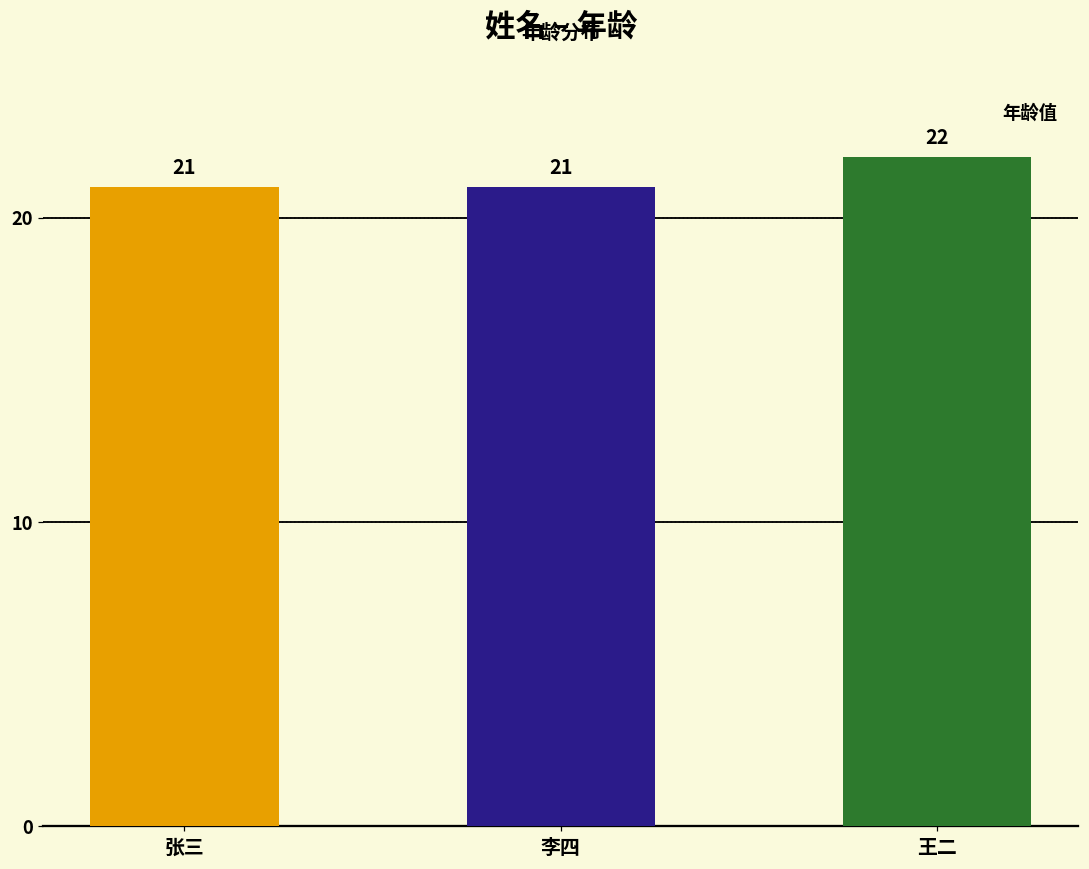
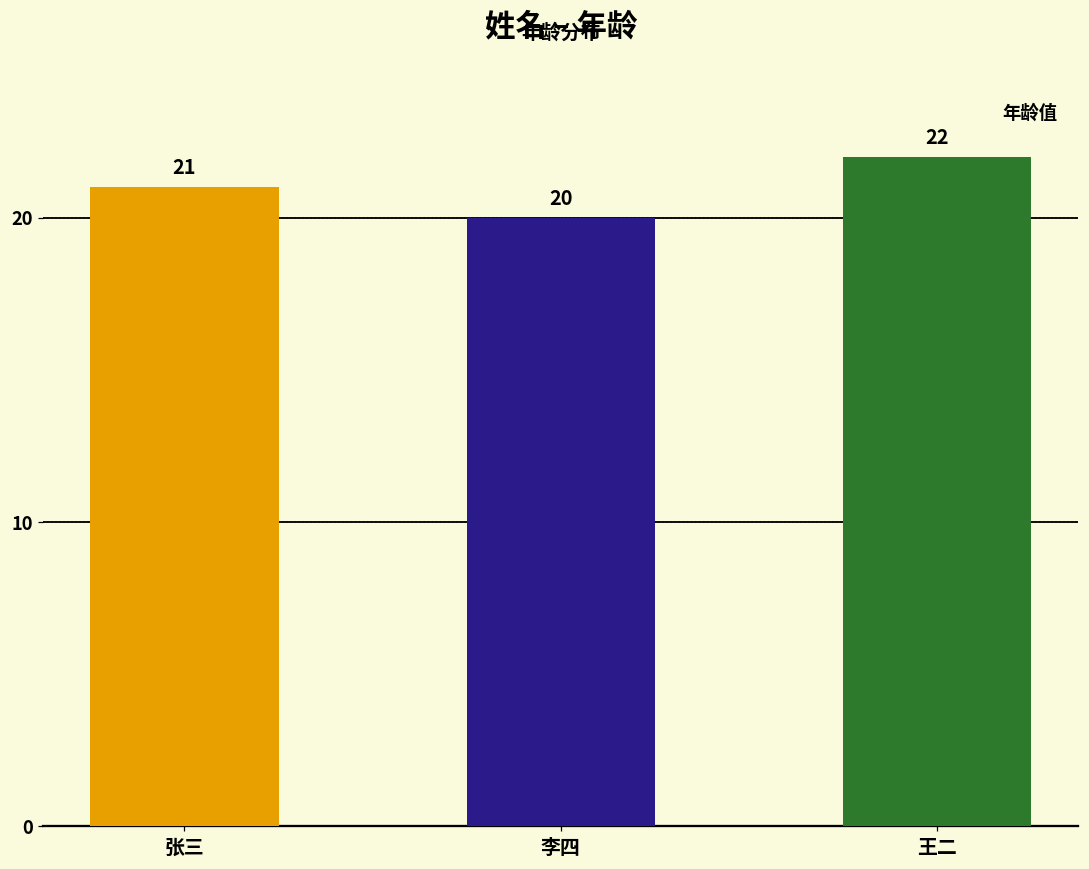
李四: 21 -> 20
